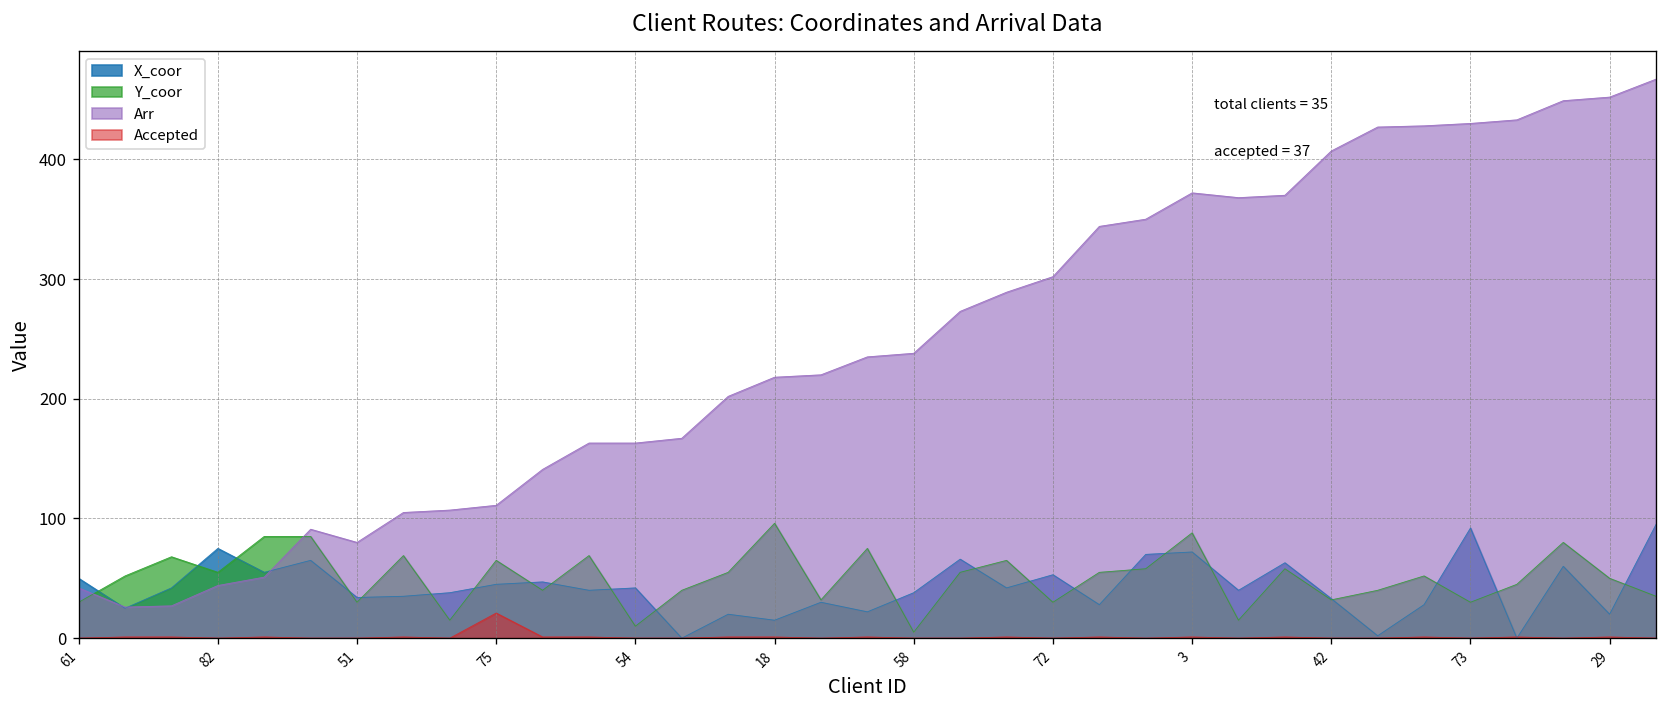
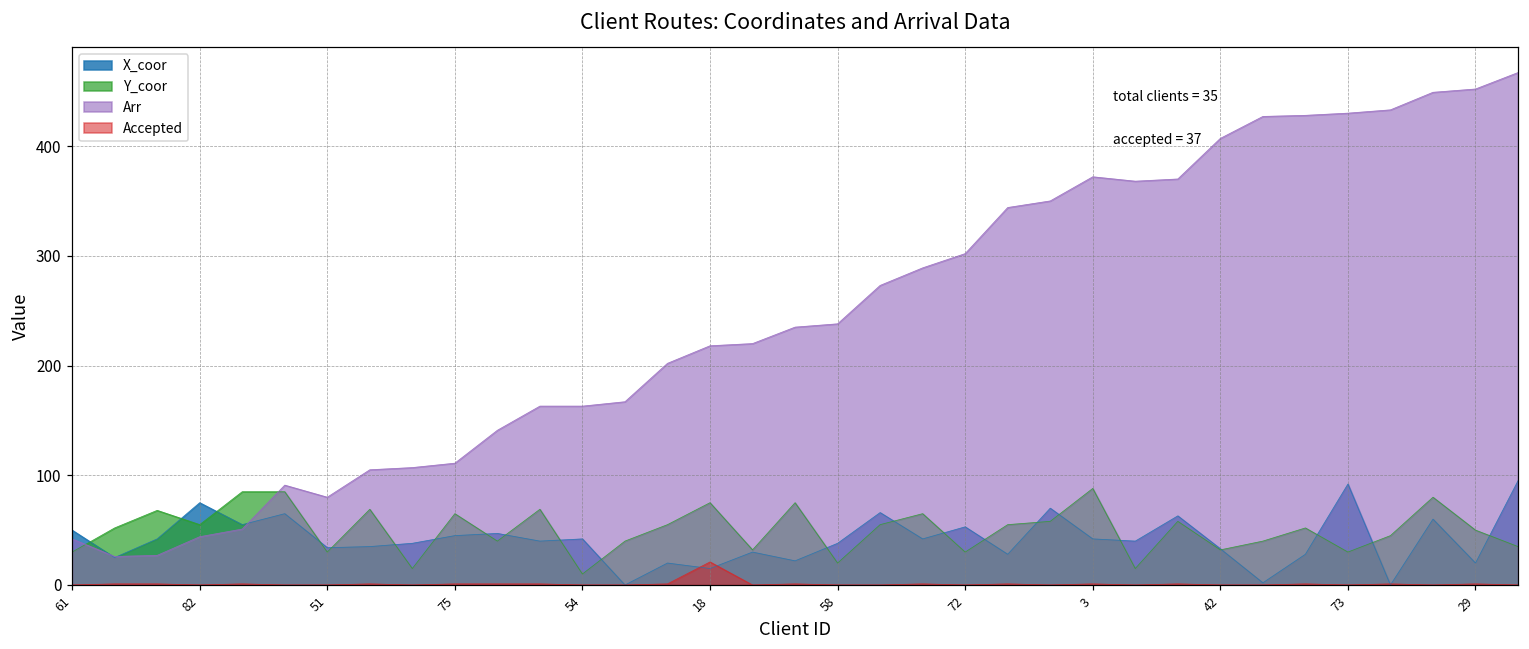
Accepted, 75: 20 -> 0
Y_coor, 18: 100 -> 80
Accepted, 18: 0 -> 20
Y_coor, 58: 10 -> 20
X_coor, 3: 70 -> 40
